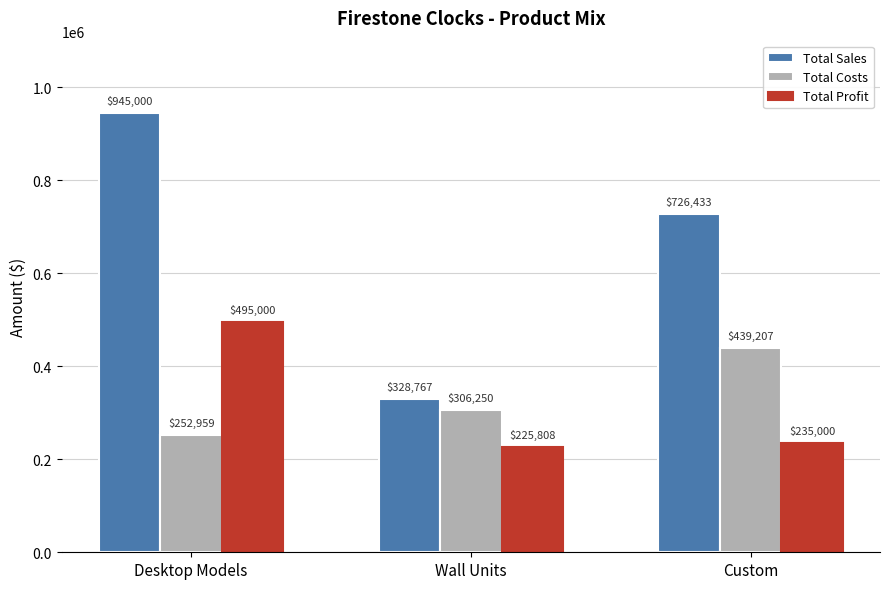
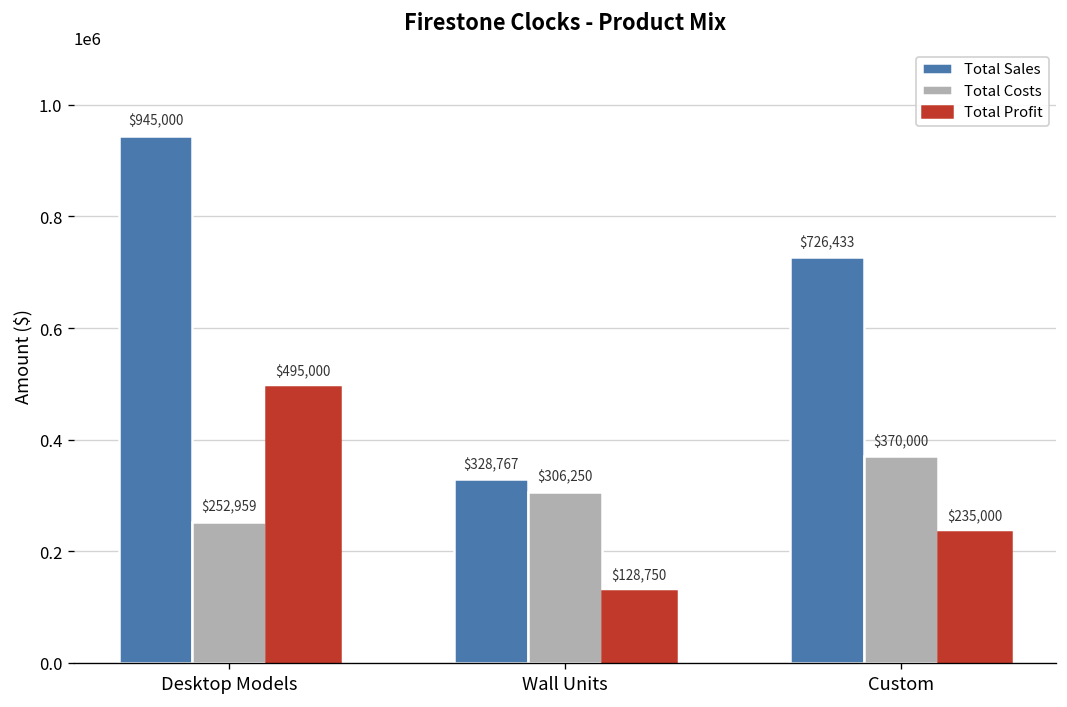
Total Profit, Wall Units: $225,808 -> $128,750
Total Costs, Custom: $439,207 -> $370,000
